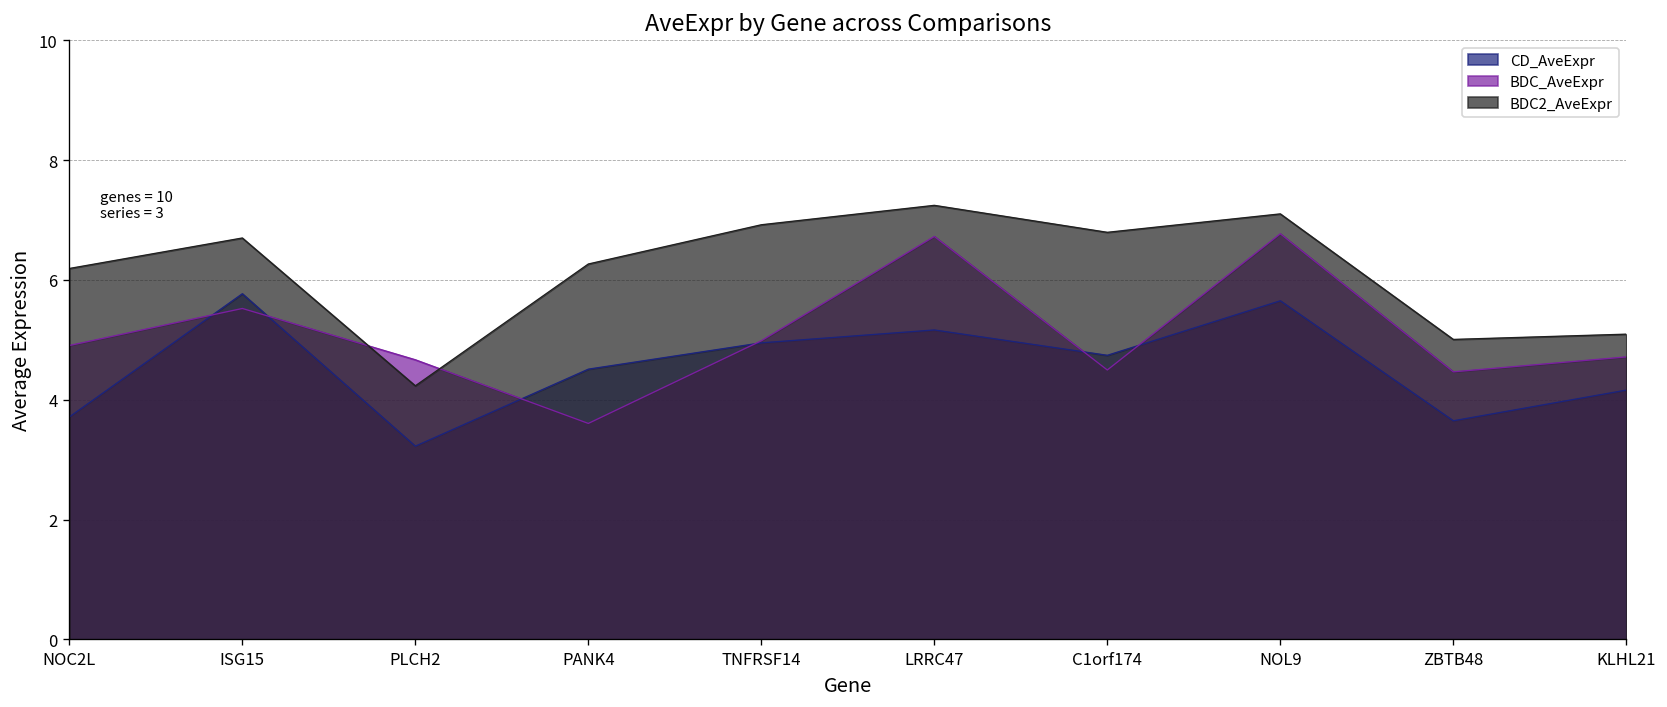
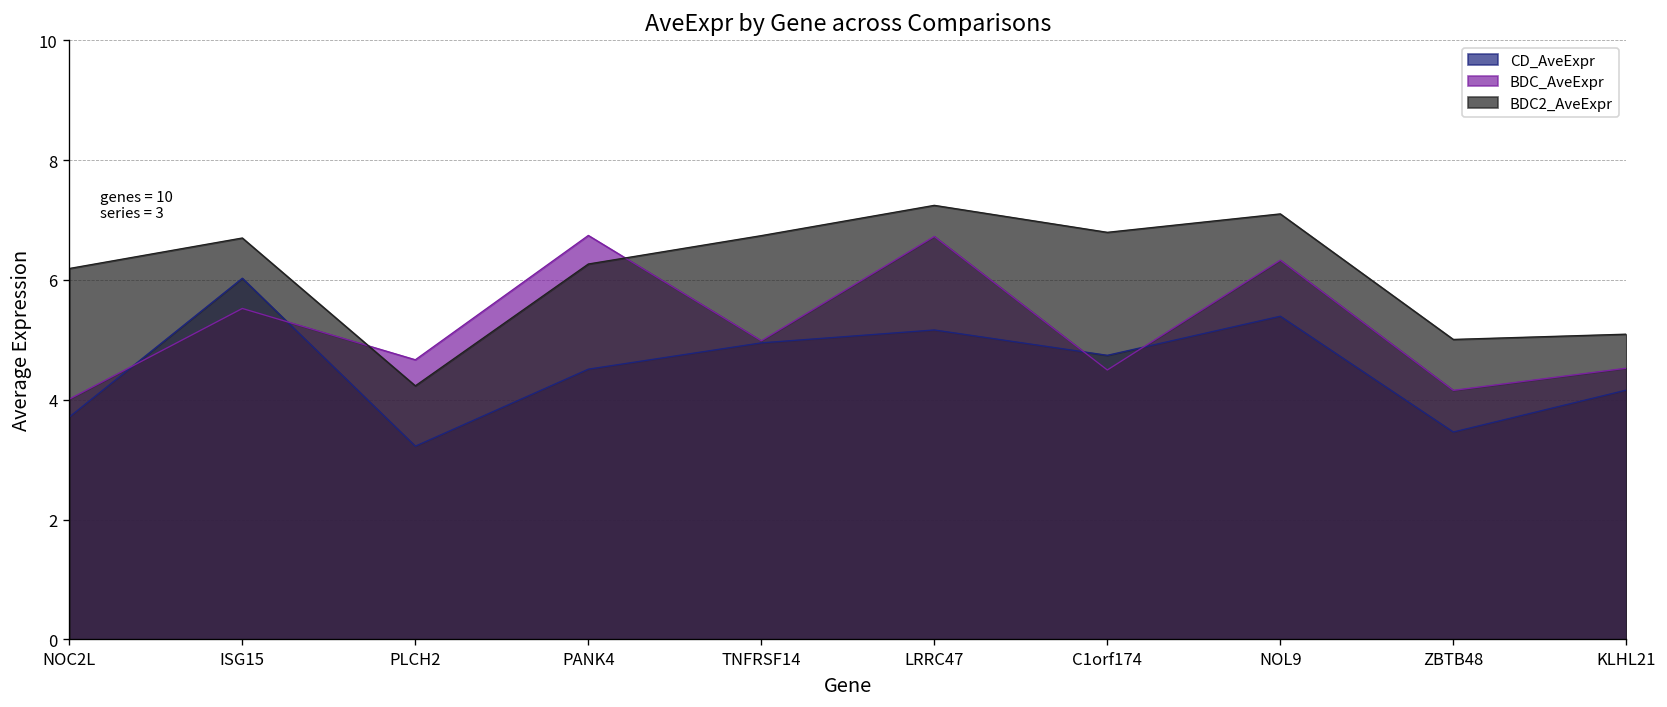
BDC_AveExpr, NOC2L: 4.9 -> 4.0
CD_AveExpr, ISG15: 5.8 -> 6.0
BDC_AveExpr, PANK4: 3.6 -> 6.7
BDC2_AveExpr, TNFRSF14: 6.9 -> 6.7
CD_AveExpr, NOL9: 5.7 -> 5.4
BDC_AveExpr, NOL9: 6.8 -> 6.3
CD_AveExpr, ZBTB48: 3.6 -> 3.5
BDC_AveExpr, ZBTB48: 4.5 -> 4.2
BDC_AveExpr, KLHL21: 4.7 -> 4.5
